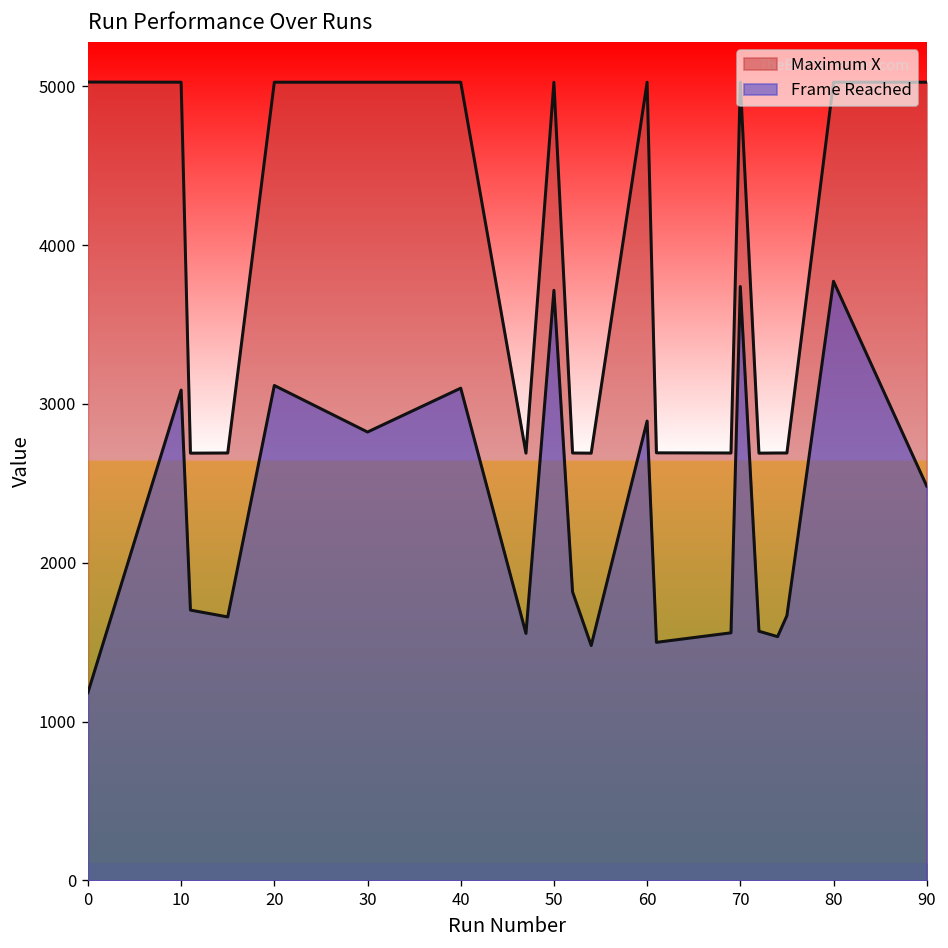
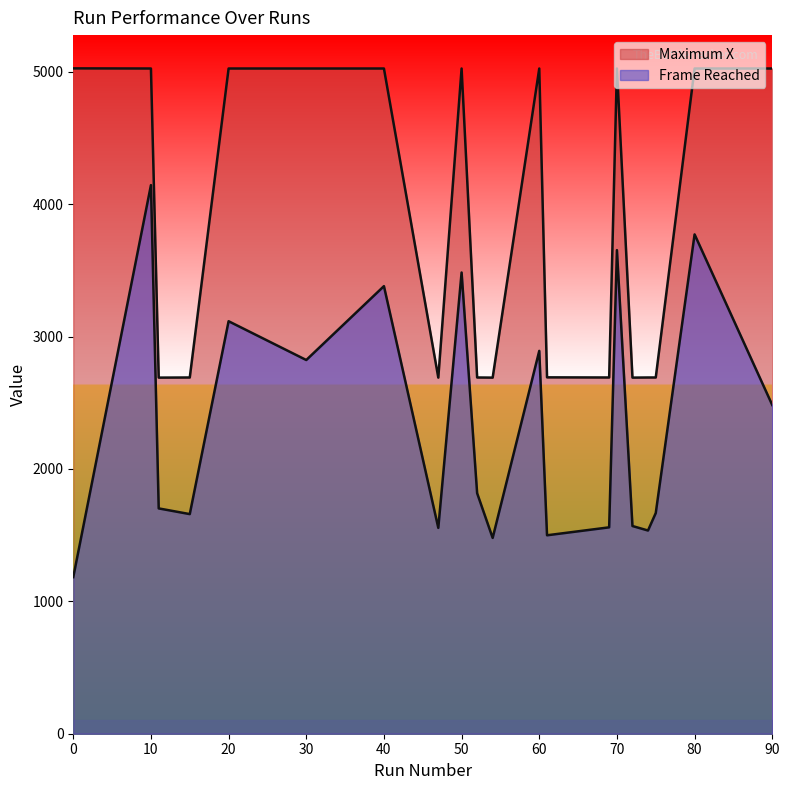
Frame Reached, 10: 3090 -> 4140
Frame Reached, 40: 3100 -> 3380
Frame Reached, 50: 3720 -> 3480
Frame Reached, 70: 3740 -> 3650
